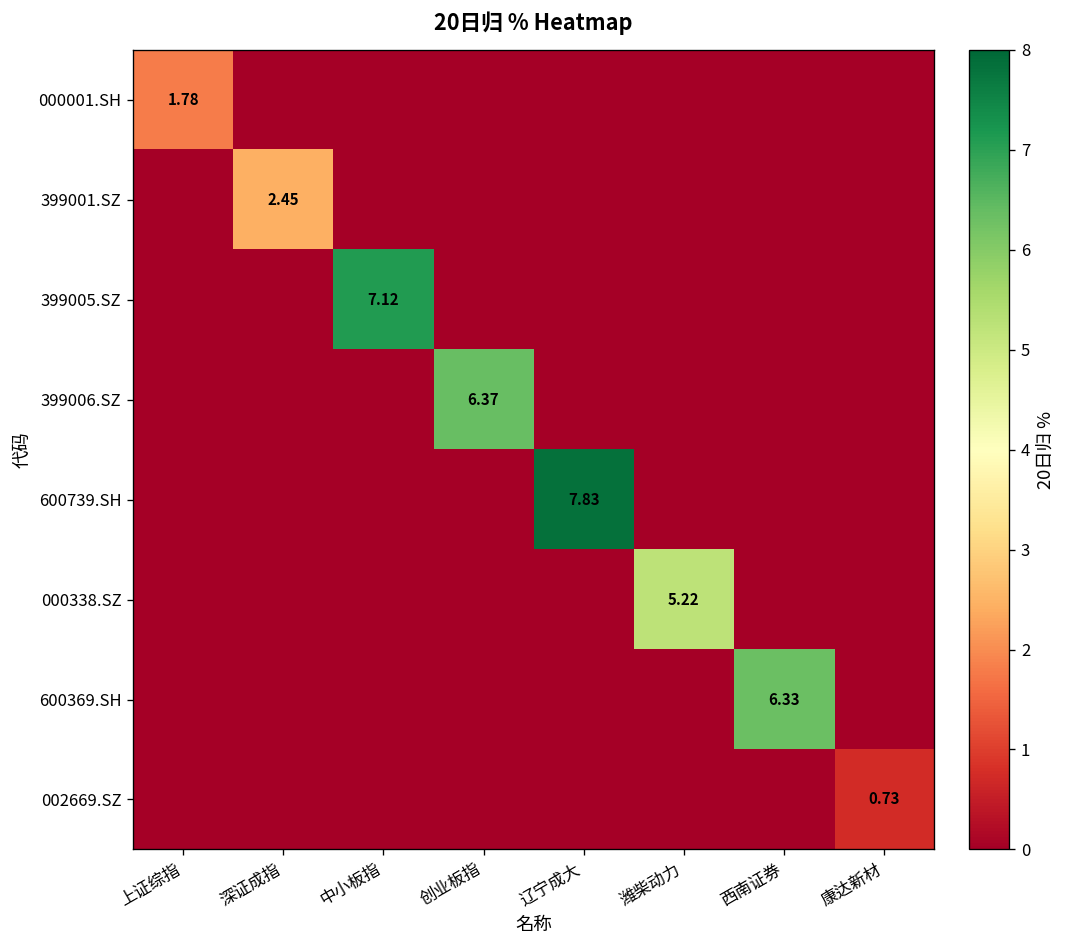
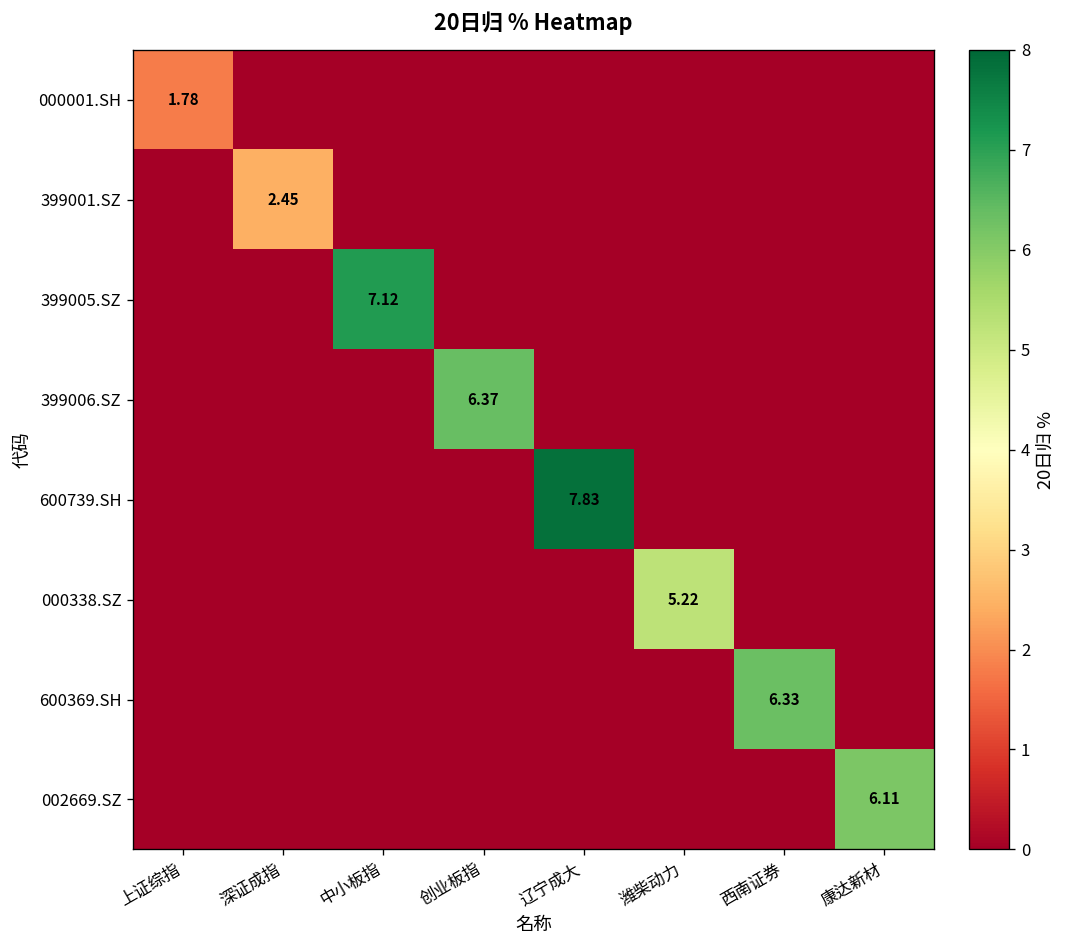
002669.SZ, 康达新材: 0.73 -> 6.11
